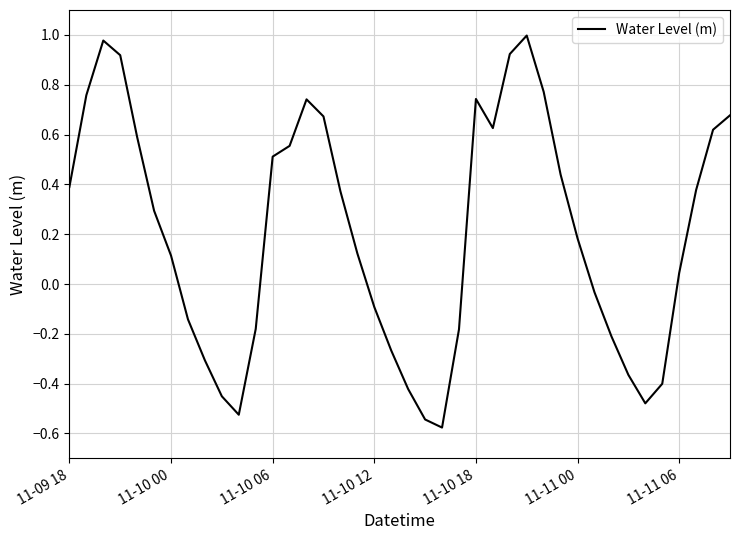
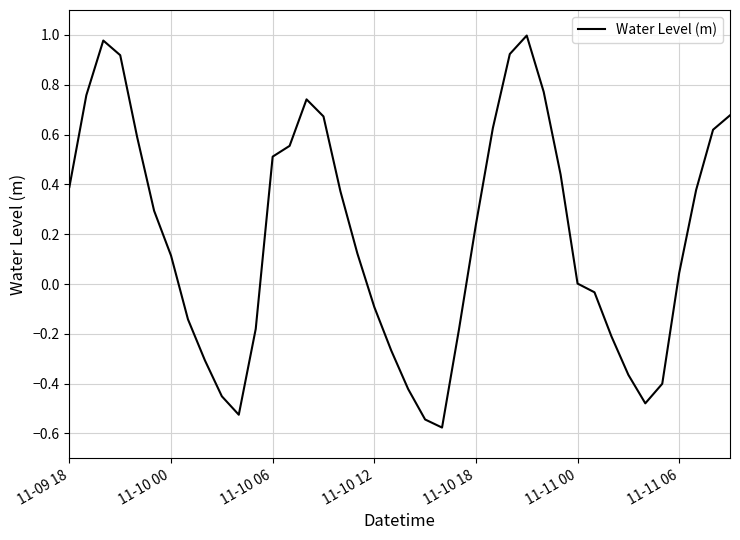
11-10 18: 0.74 -> 0.24
11-11 00: 0.18 -> 0.00
